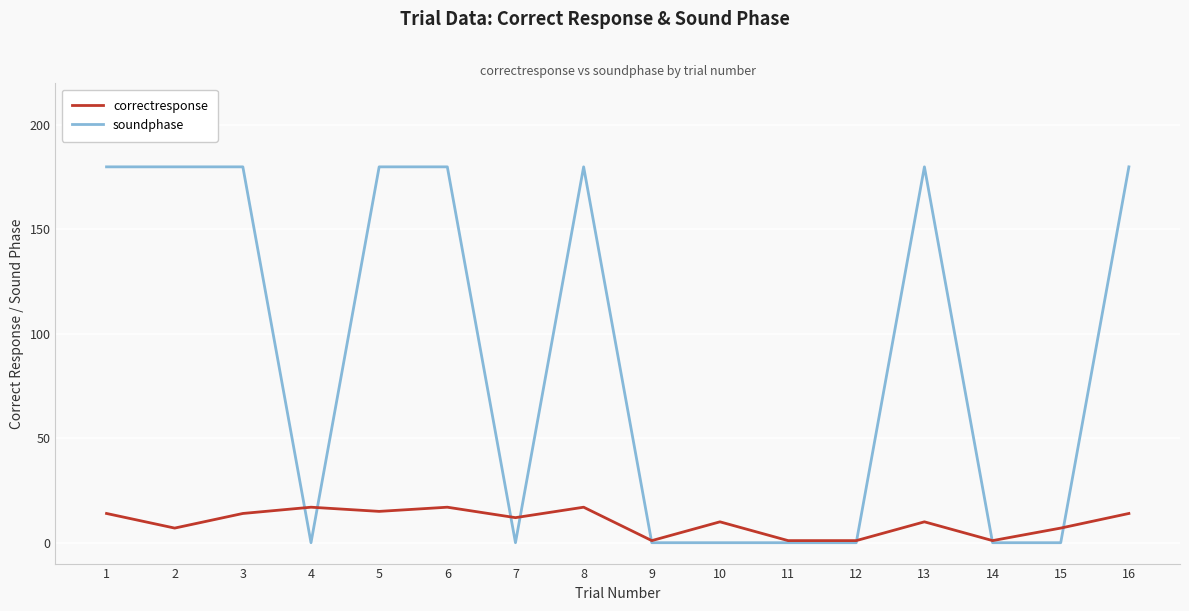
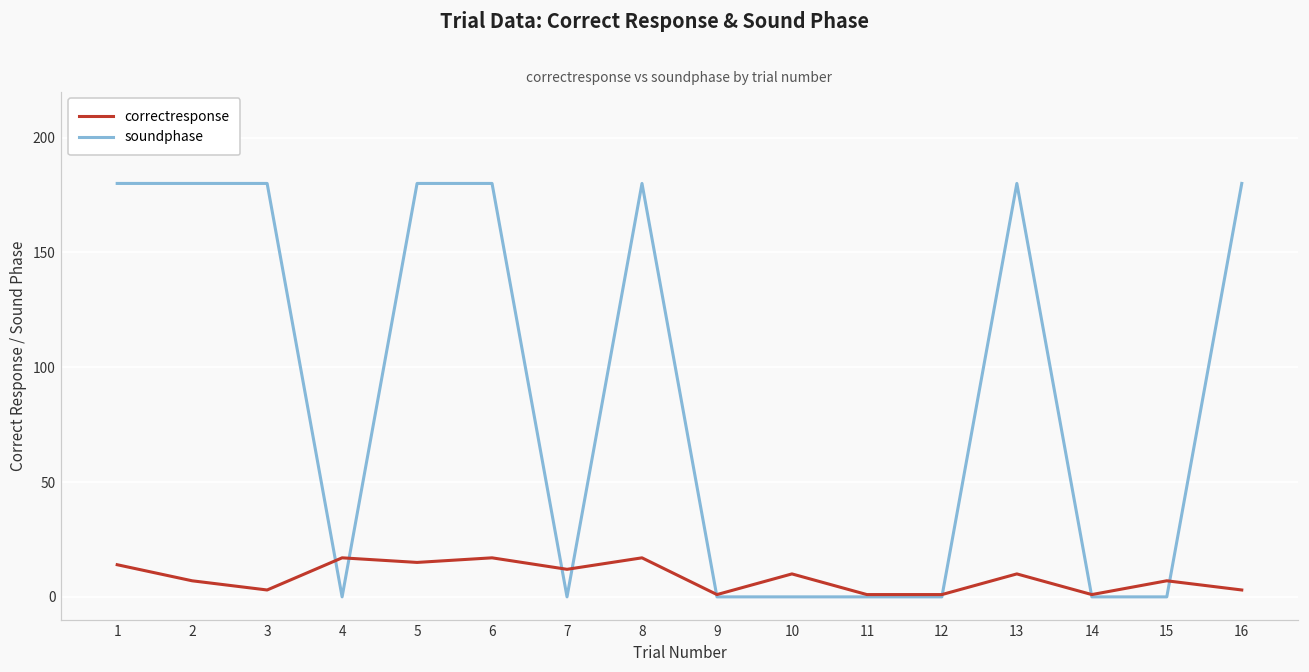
correctresponse, 3: 14 -> 3
correctresponse, 16: 14 -> 3
